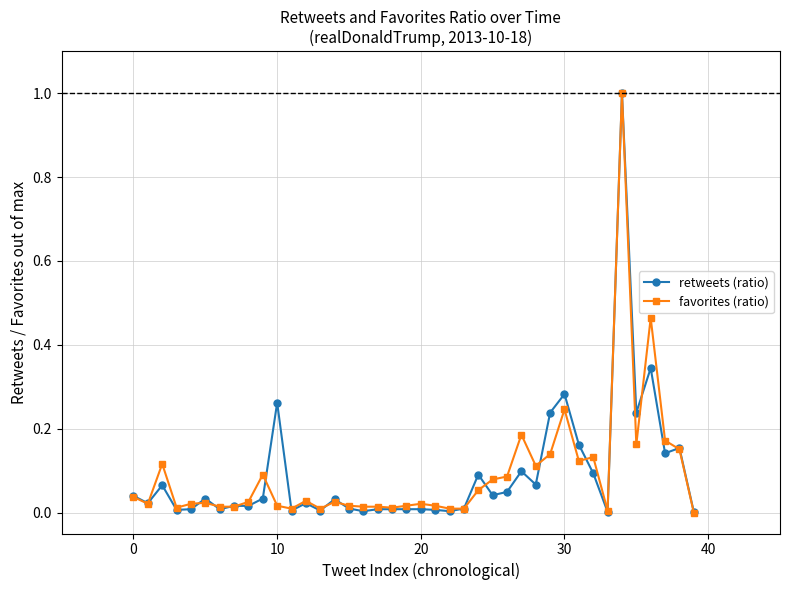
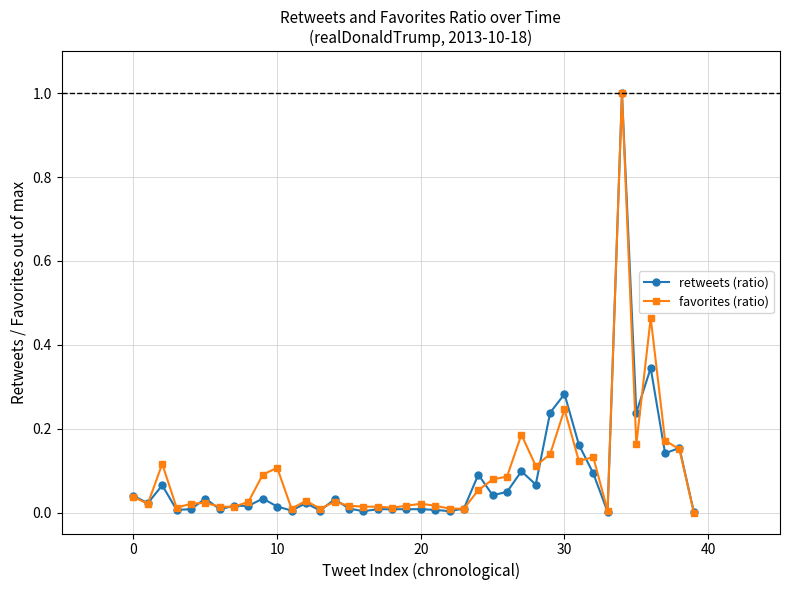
retweets (ratio), 10: 0.26 -> 0.01
favorites (ratio), 10: 0.02 -> 0.11
